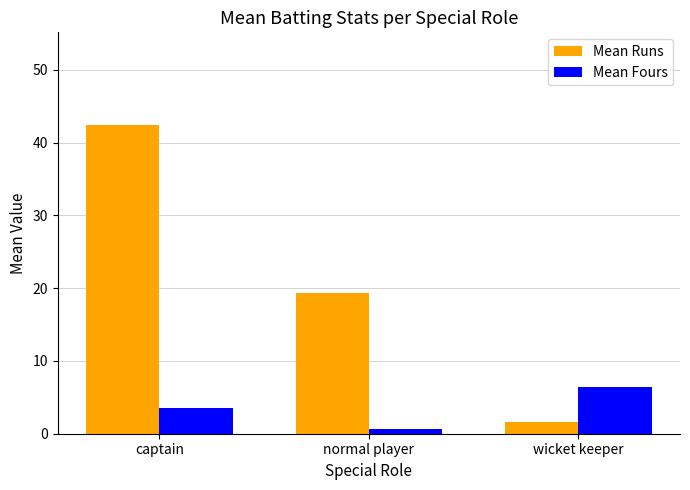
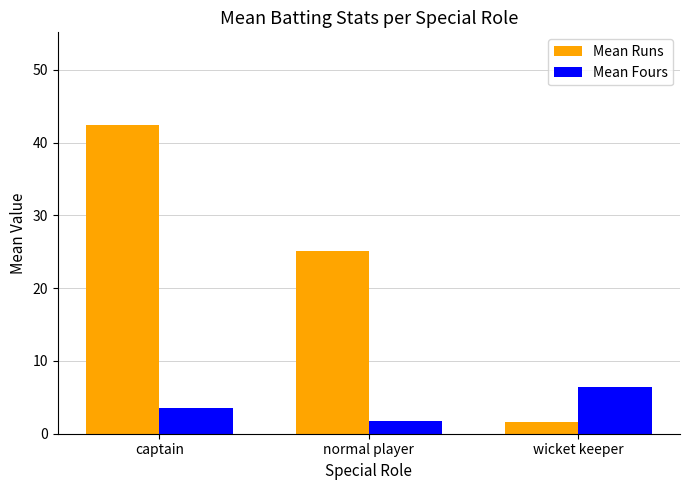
Mean Runs, normal player: 19 -> 25
Mean Fours, normal player: 1 -> 2
